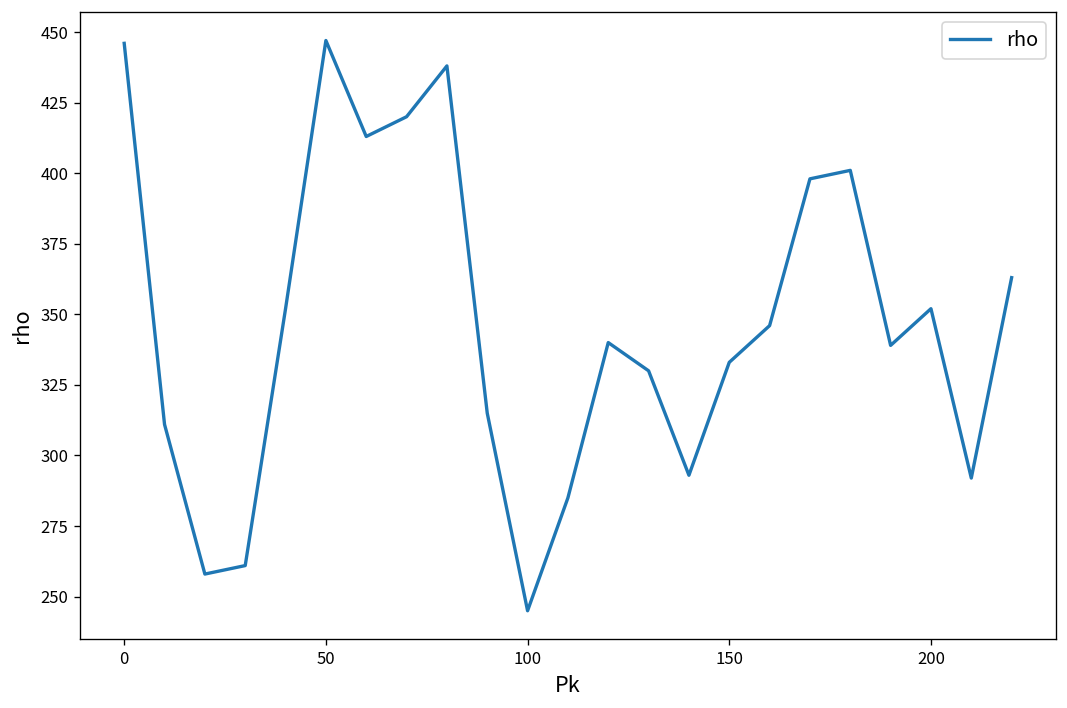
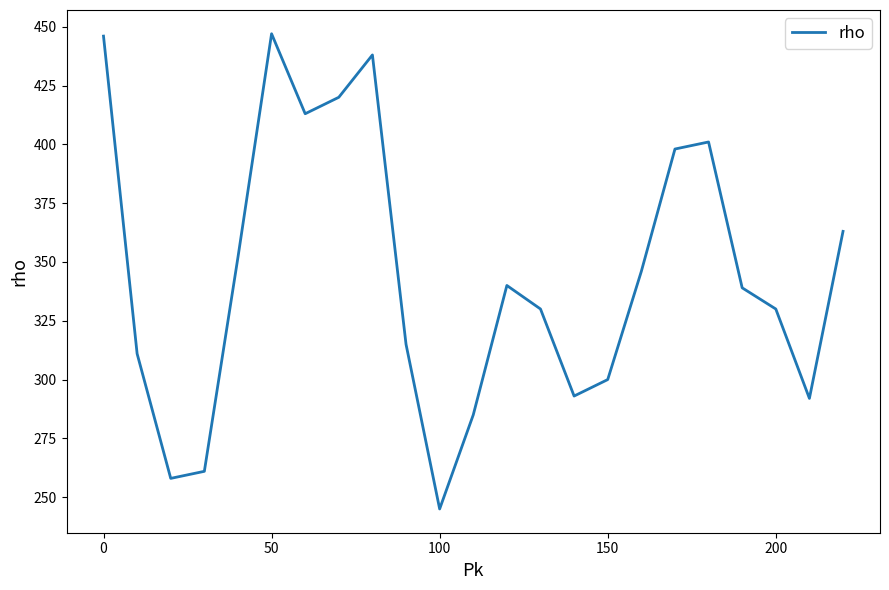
150: 333 -> 300
200: 352 -> 330
